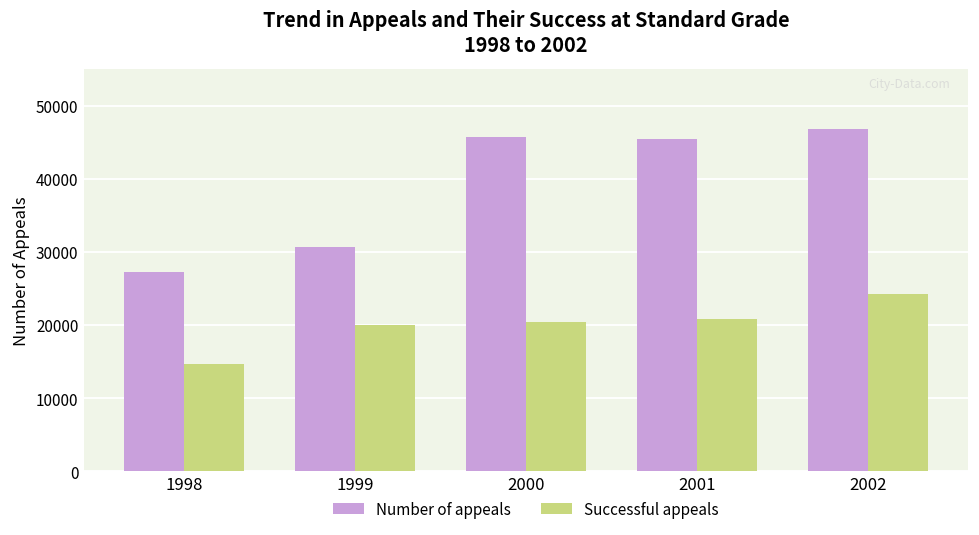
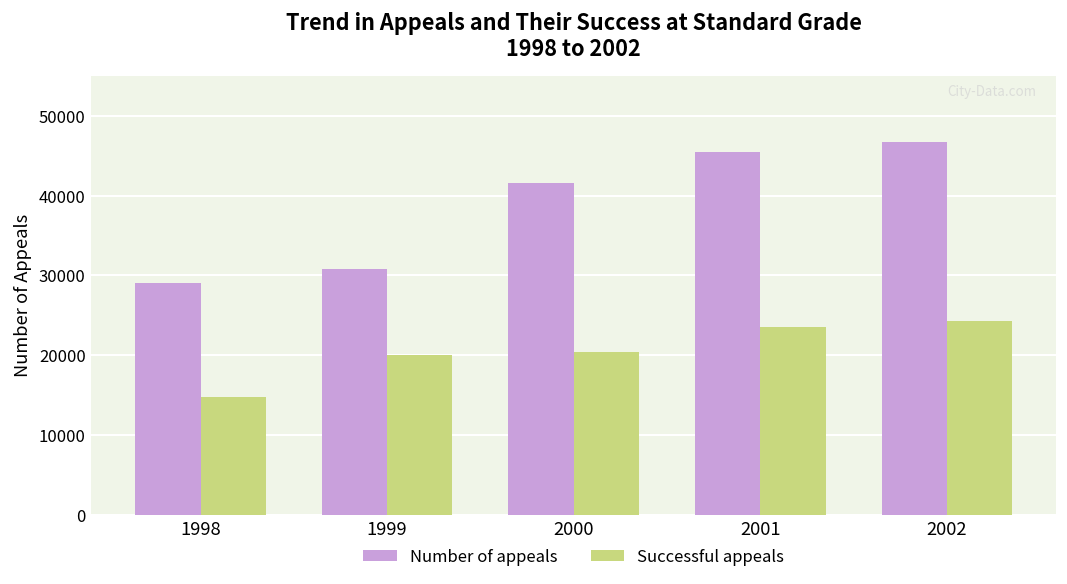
Number of appeals, 1998: 27000 -> 29000
Number of appeals, 2000: 46000 -> 42000
Successful appeals, 2001: 21000 -> 24000
